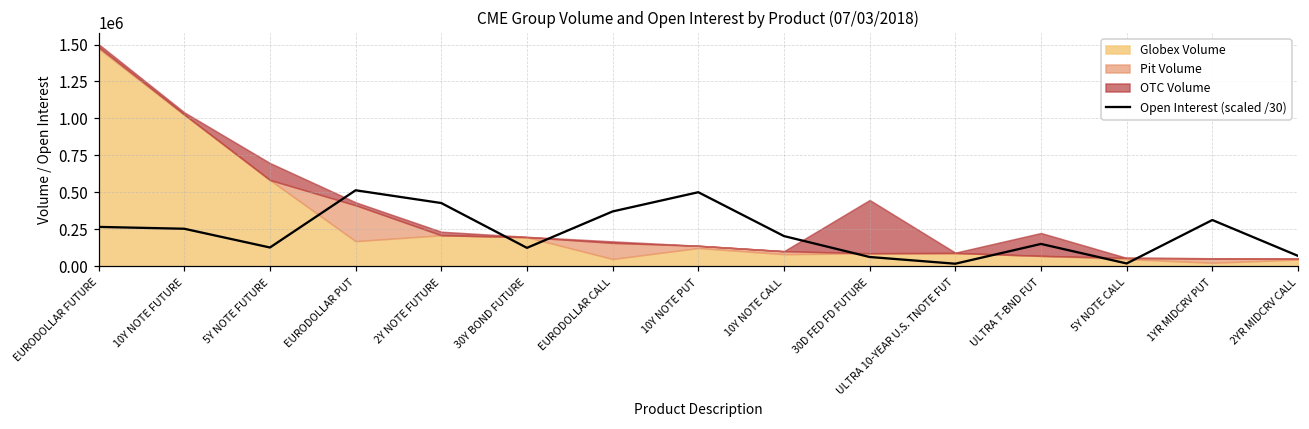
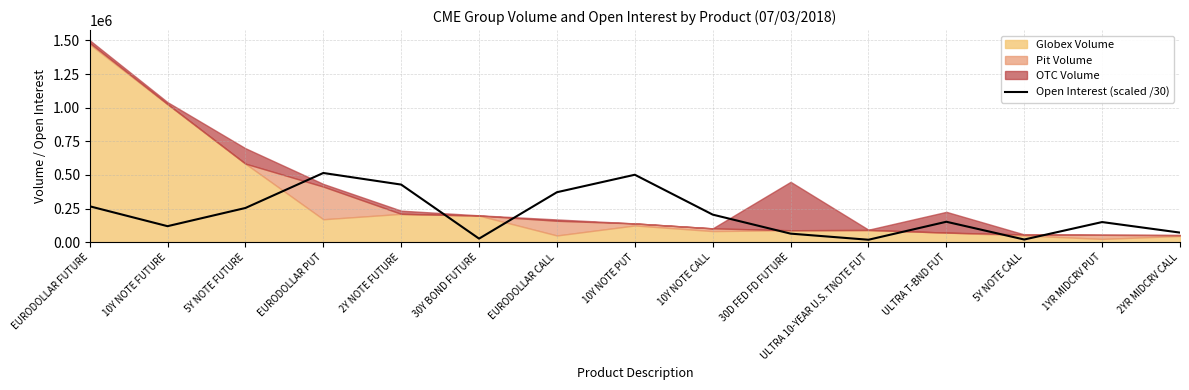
Open Interest (scaled /30), 10Y NOTE FUTURE: 250000 -> 120000
Open Interest (scaled /30), 5Y NOTE FUTURE: 130000 -> 250000
Open Interest (scaled /30), 30Y BOND FUTURE: 130000 -> 30000
Open Interest (scaled /30), 1YR MIDCRV PUT: 310000 -> 150000
